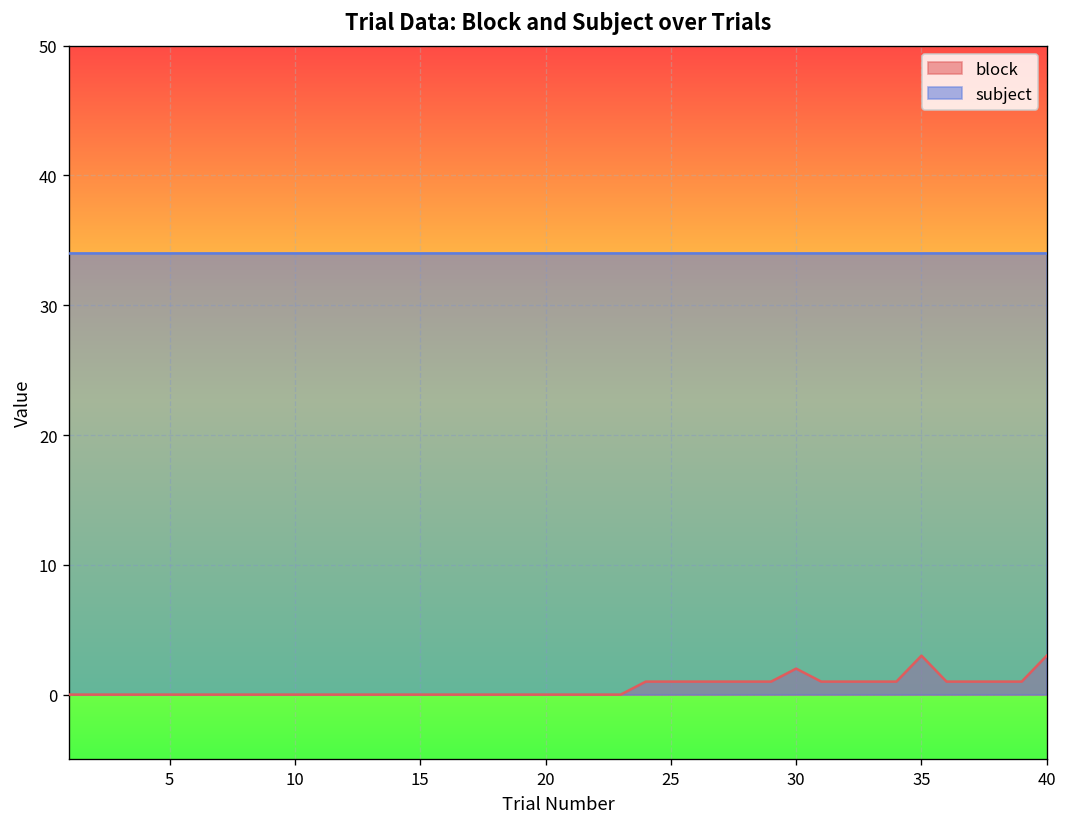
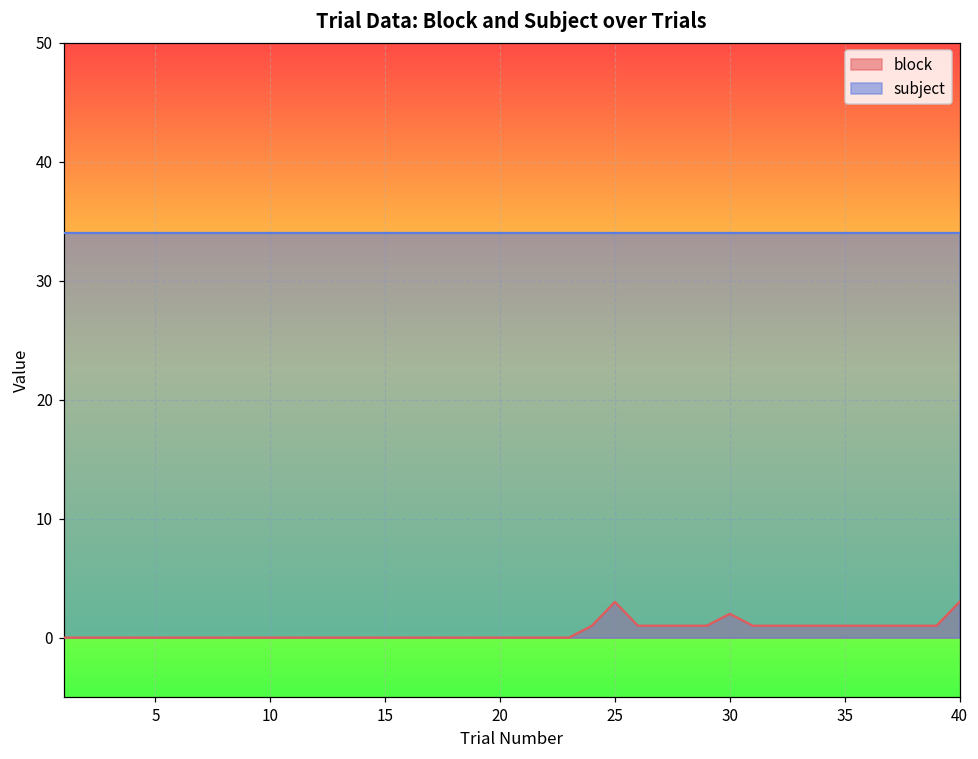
block, 25: 1 -> 3
block, 35: 3 -> 1
